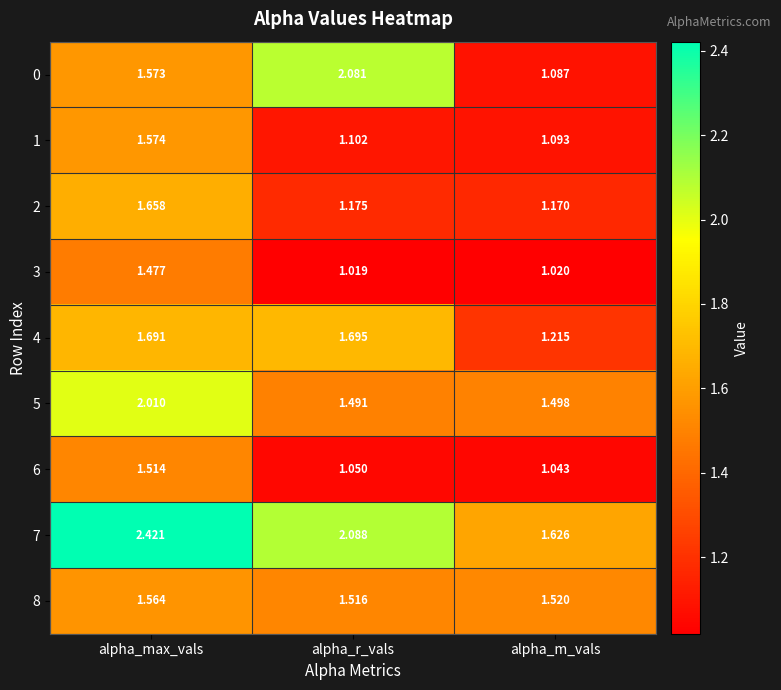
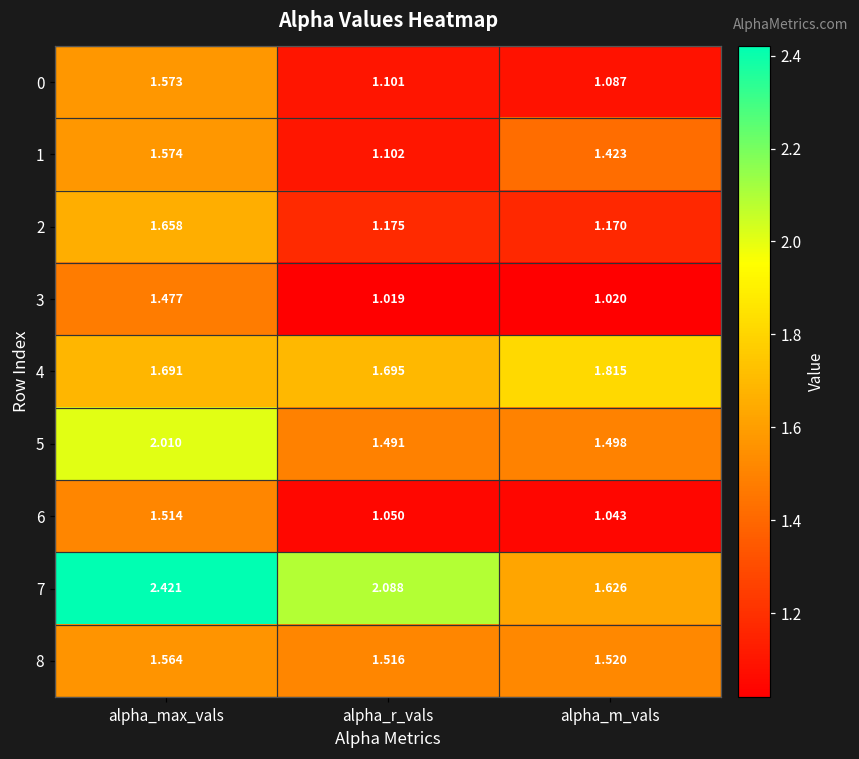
0, alpha_r_vals: 2.081 -> 1.101
1, alpha_m_vals: 1.093 -> 1.423
4, alpha_m_vals: 1.215 -> 1.815
